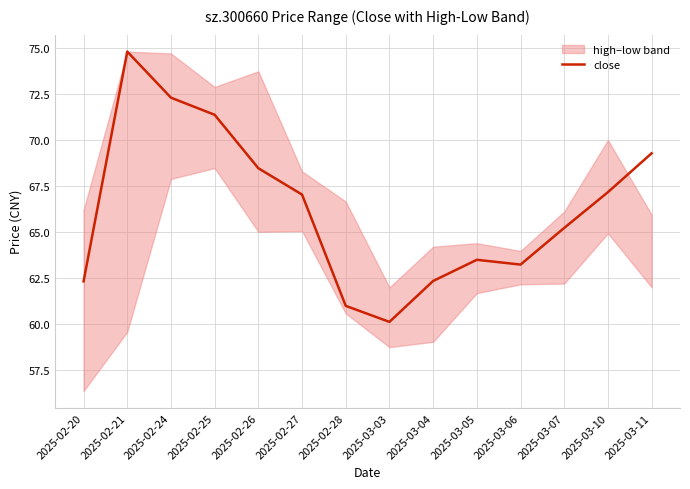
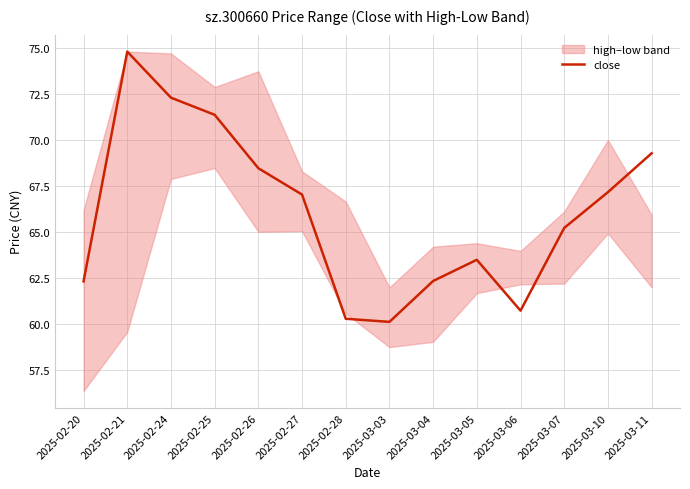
close, 2025-02-28: 61.0 -> 60.3
close, 2025-03-06: 63.2 -> 60.7
